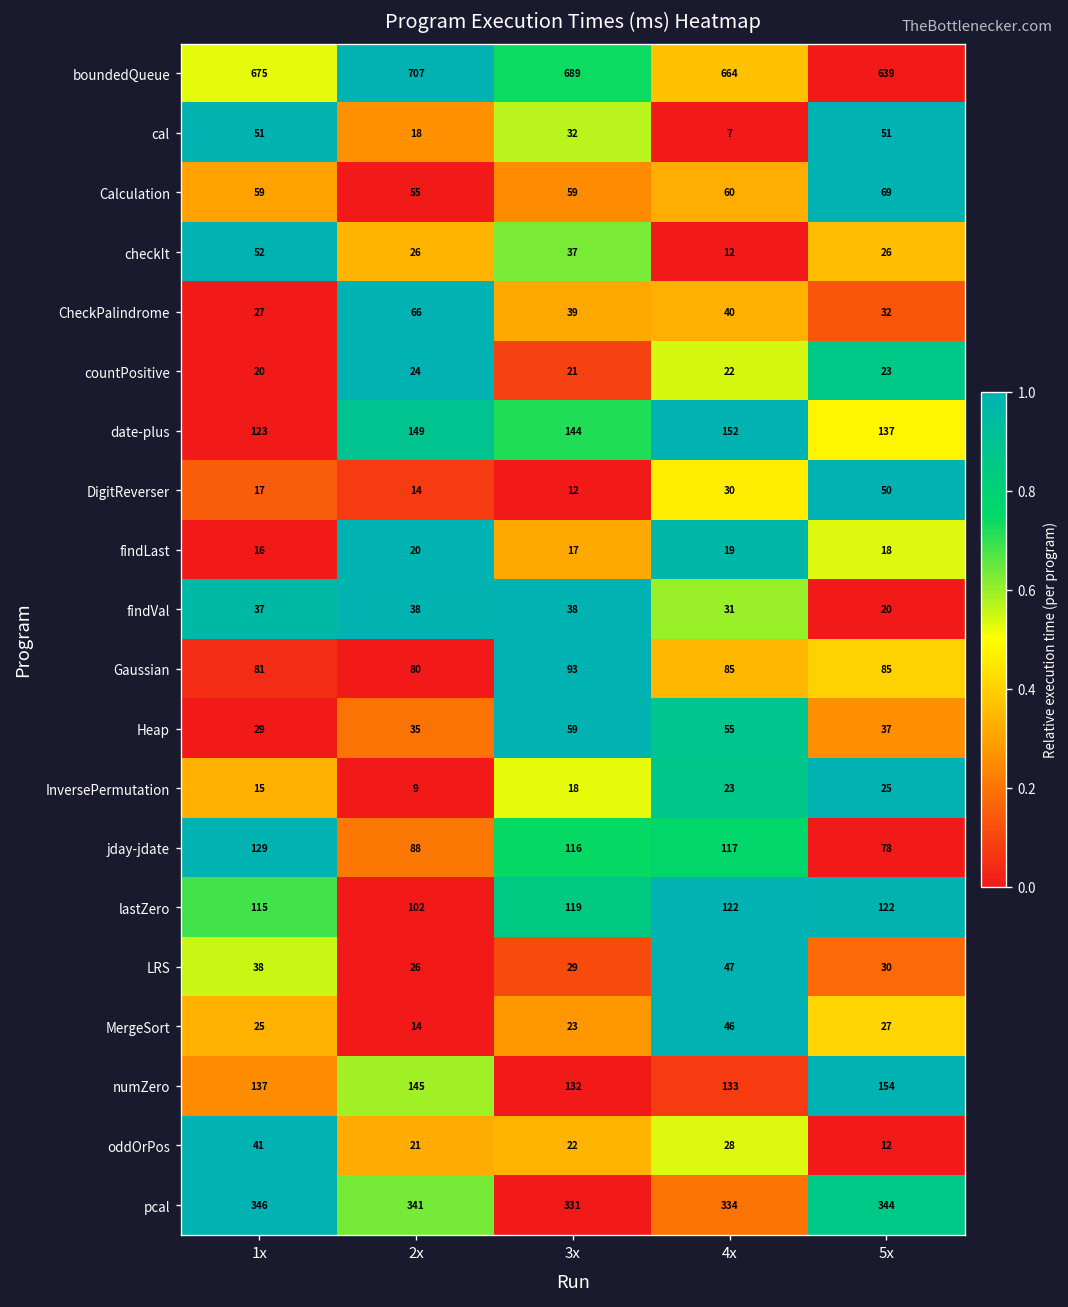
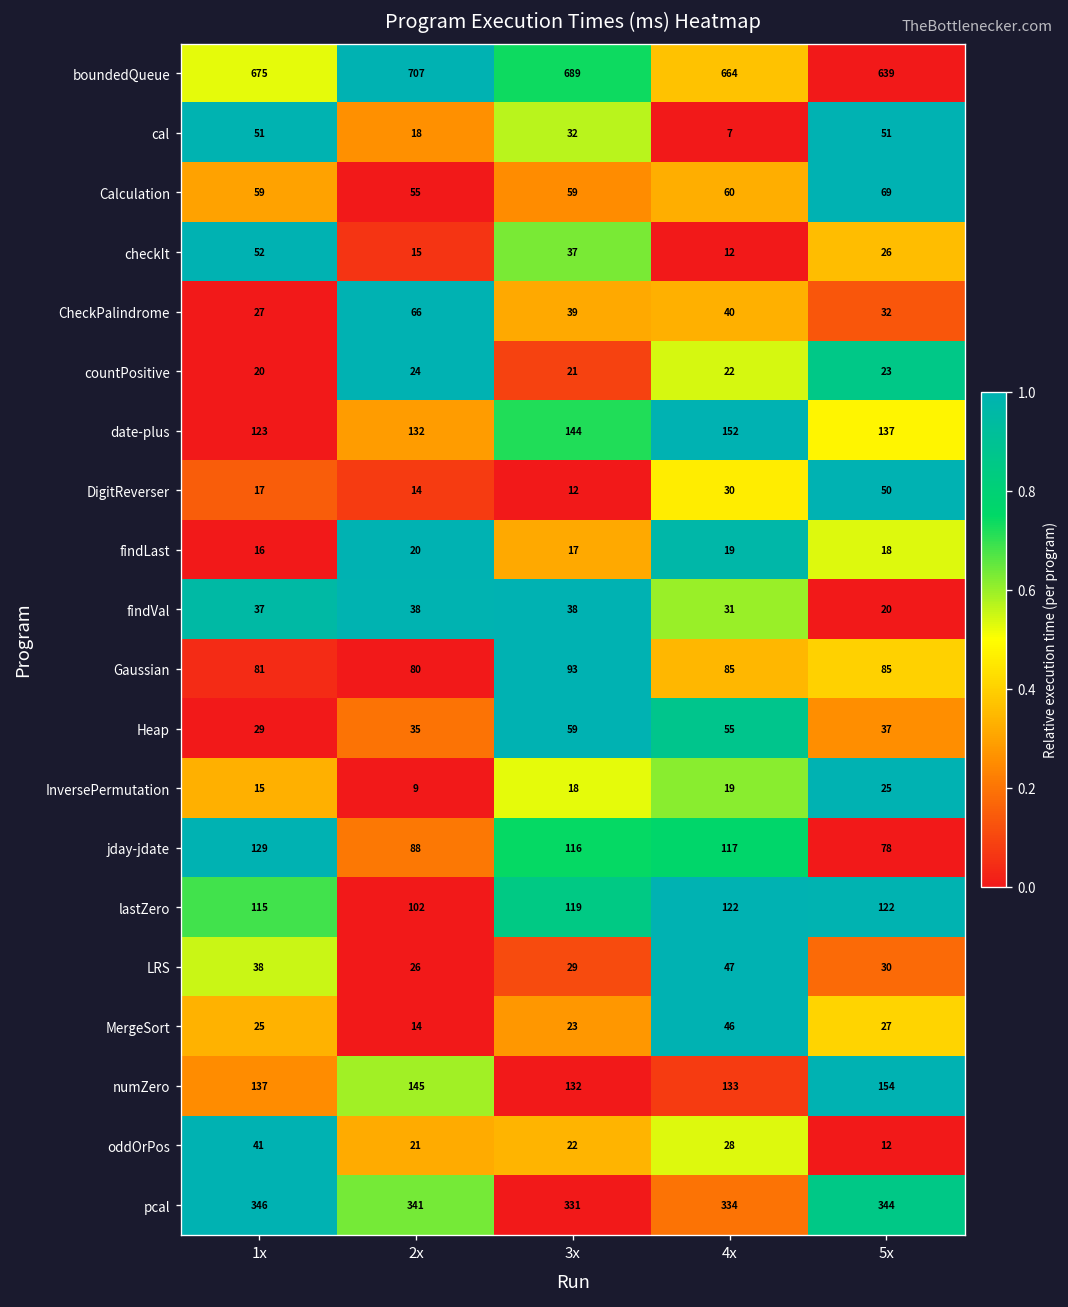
checkIt, 2x: 26 -> 15
date-plus, 2x: 149 -> 132
InversePermutation, 4x: 23 -> 19
